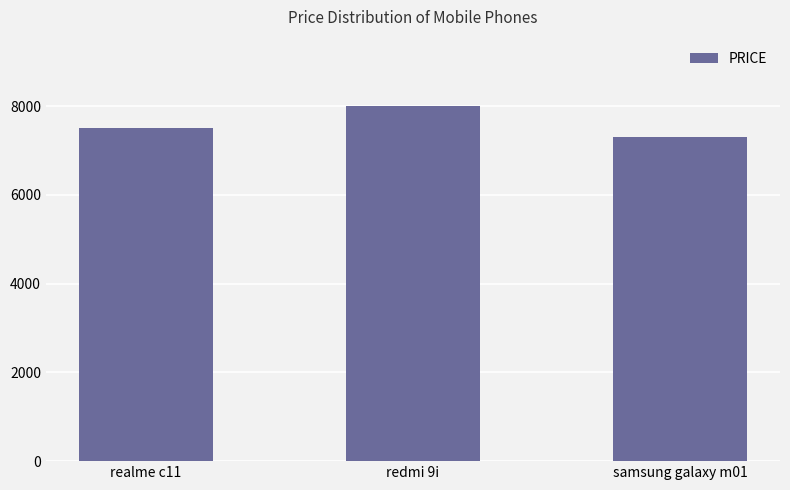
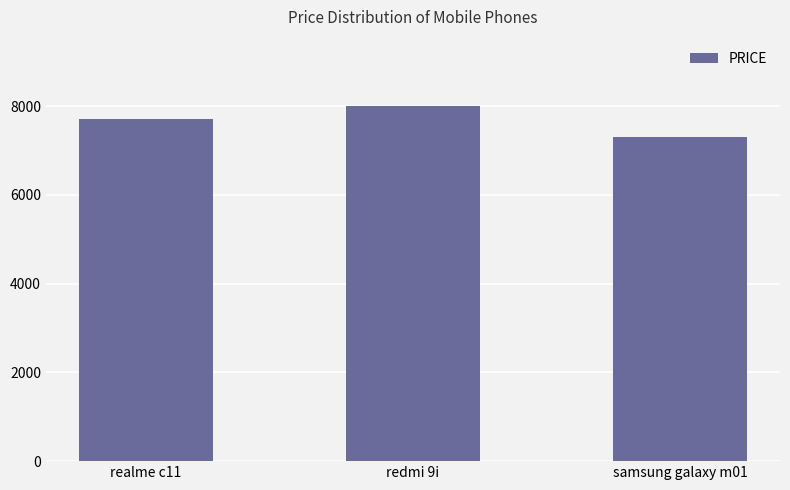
realme c11: 7500 -> 7700
